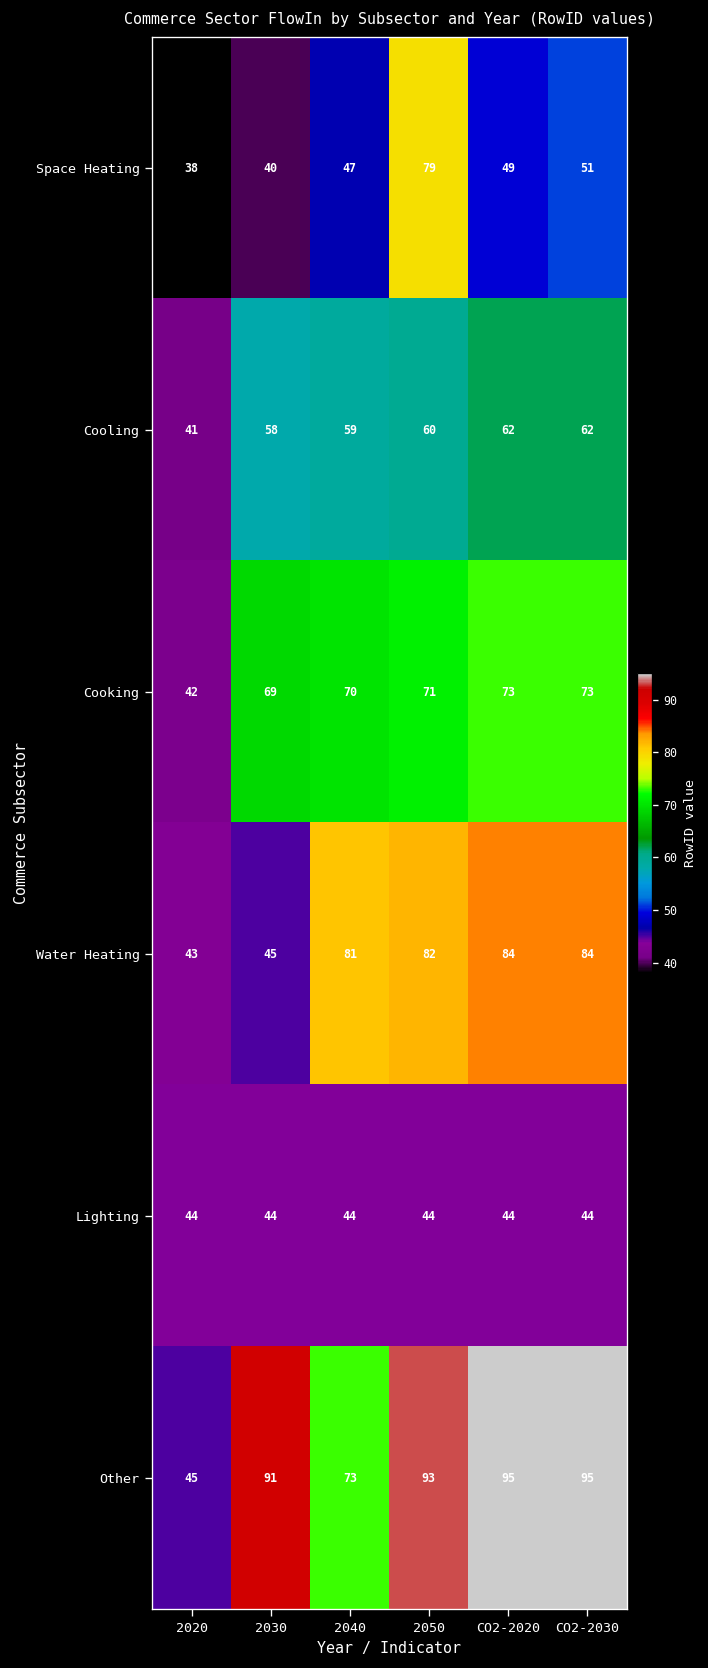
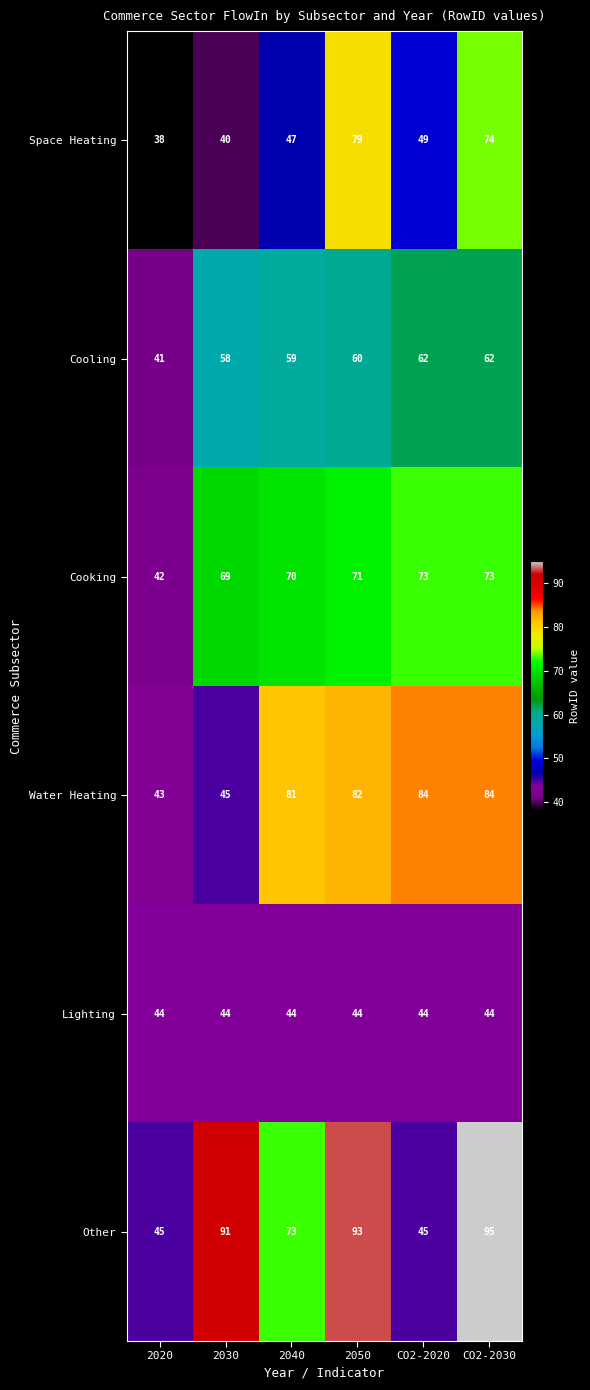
Space Heating, CO2-2030: 51 -> 74
Other, CO2-2020: 95 -> 45
